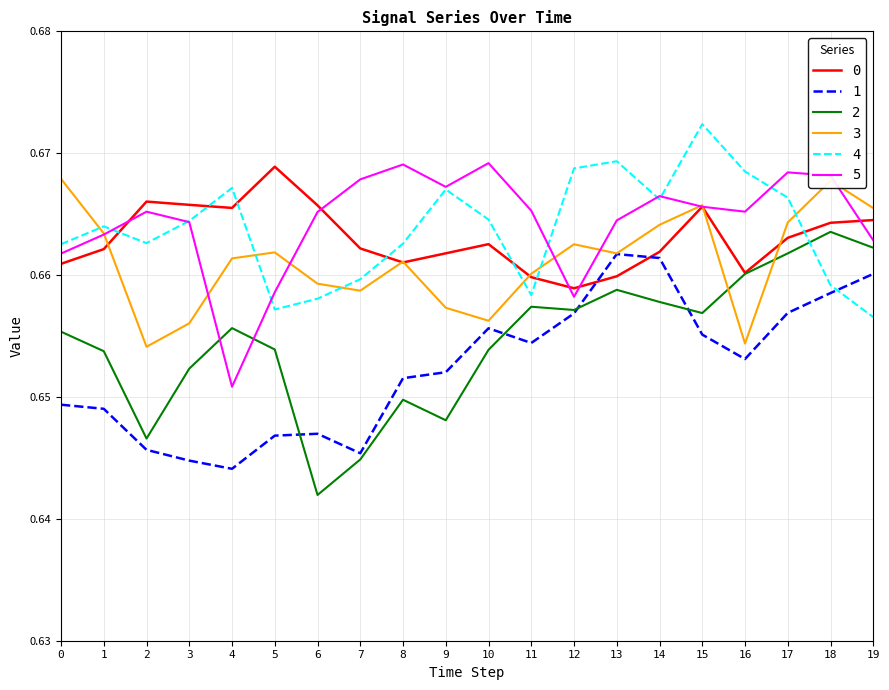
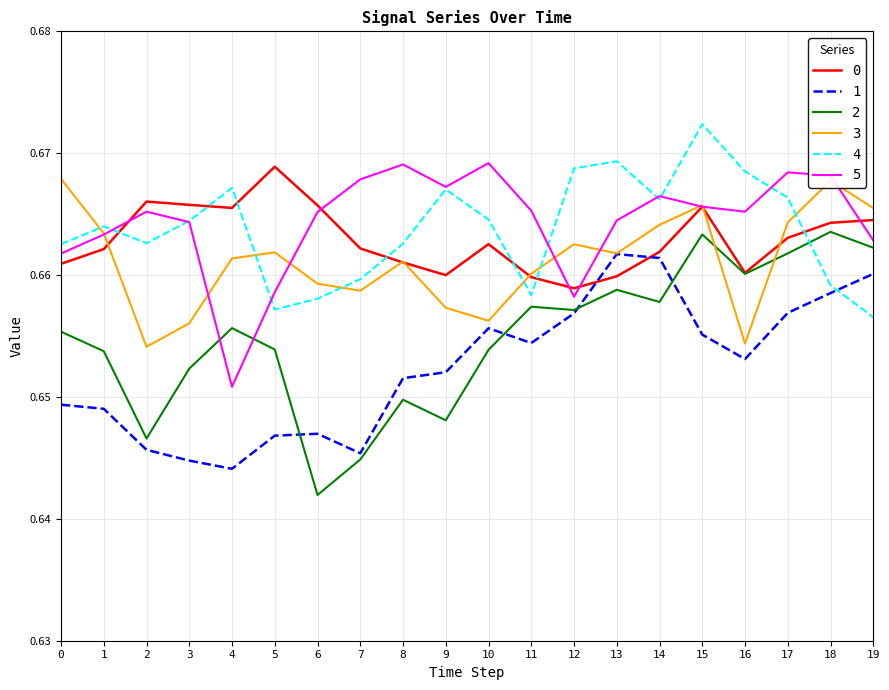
0, 9: 0.6618 -> 0.6600
2, 15: 0.6569 -> 0.6633
